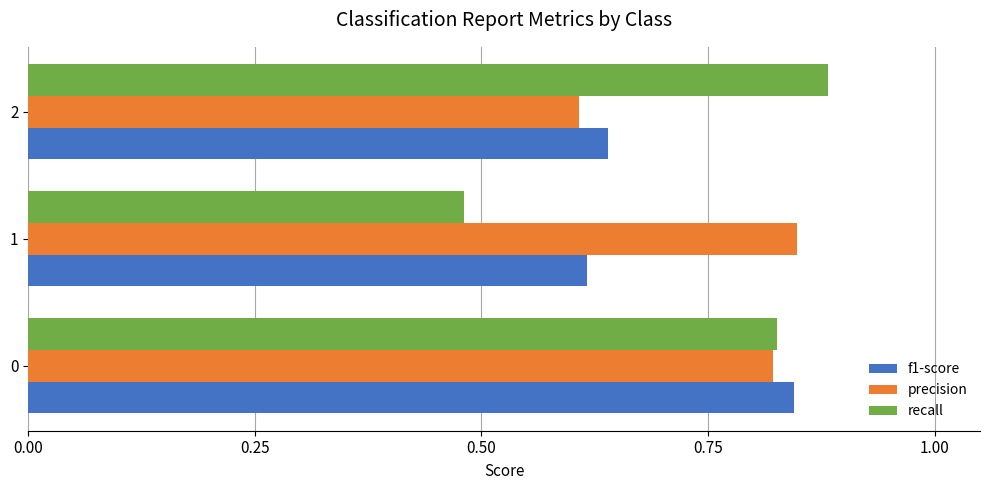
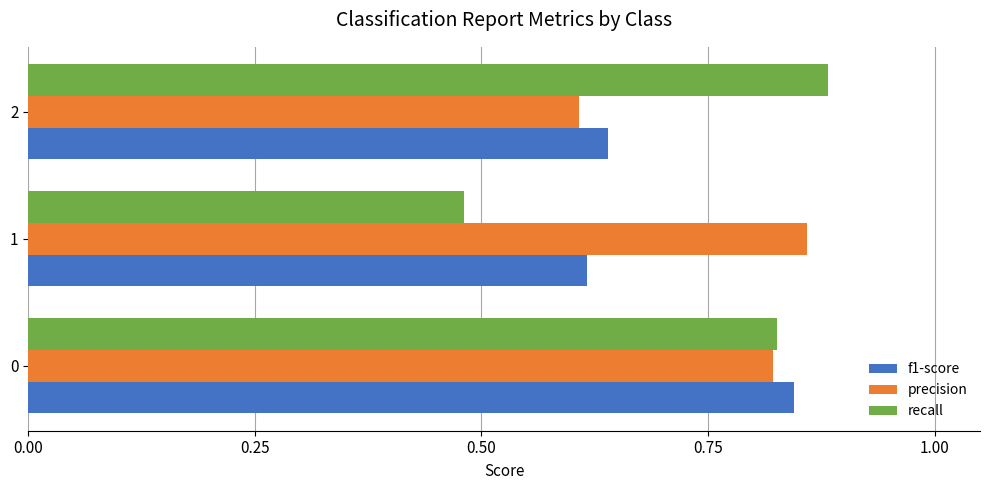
precision, 1: 0.85 -> 0.86
